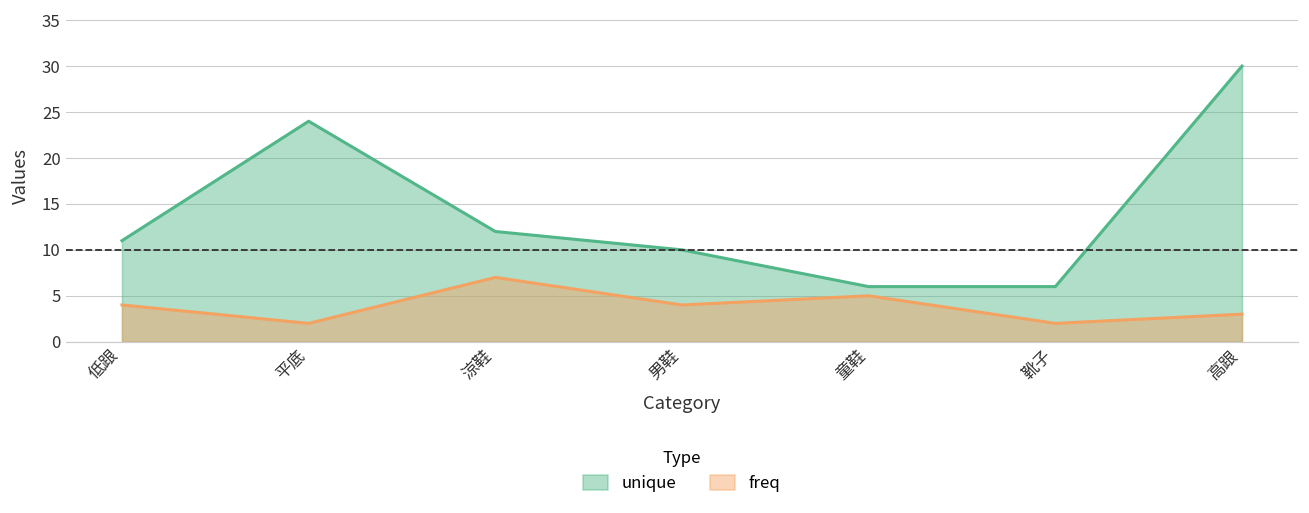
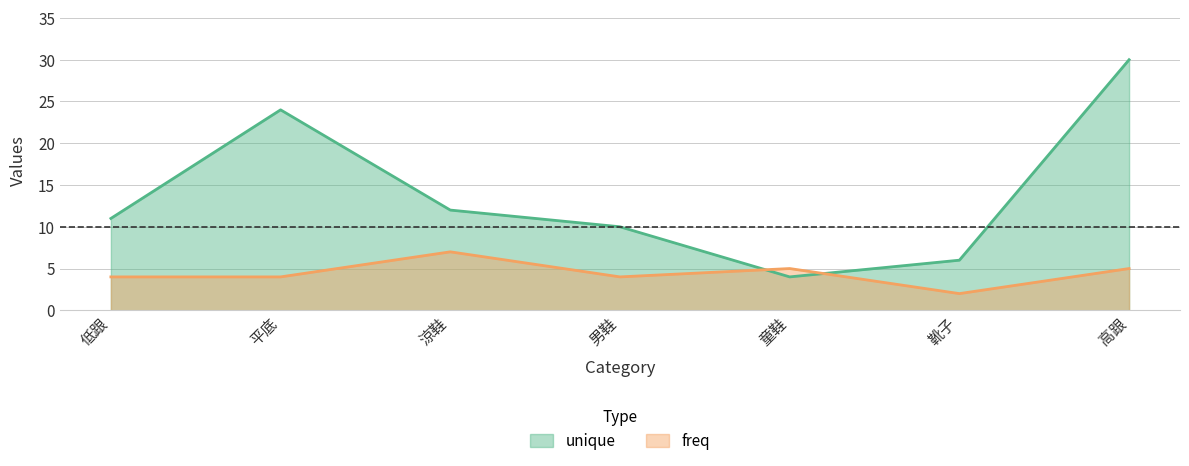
freq, 平底: 2 -> 4
unique, 童鞋: 6 -> 4
freq, 高跟: 3 -> 5
